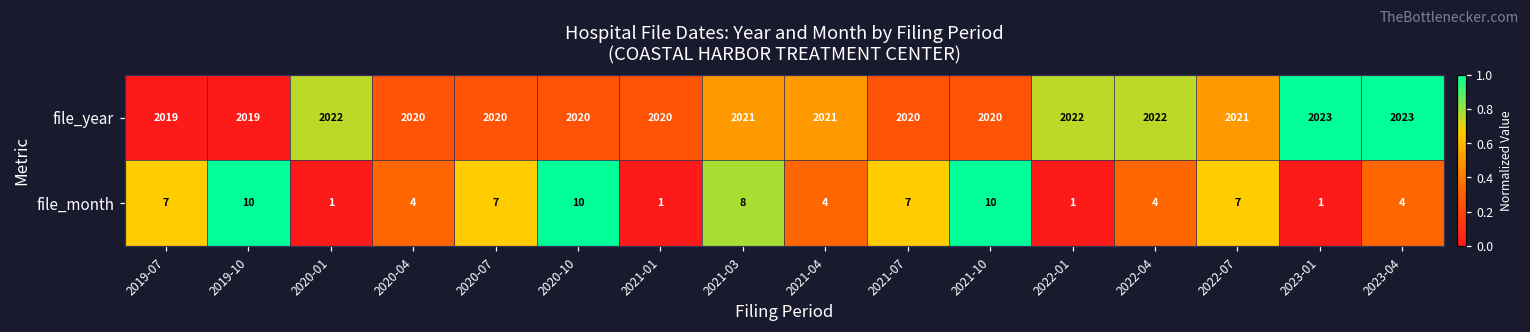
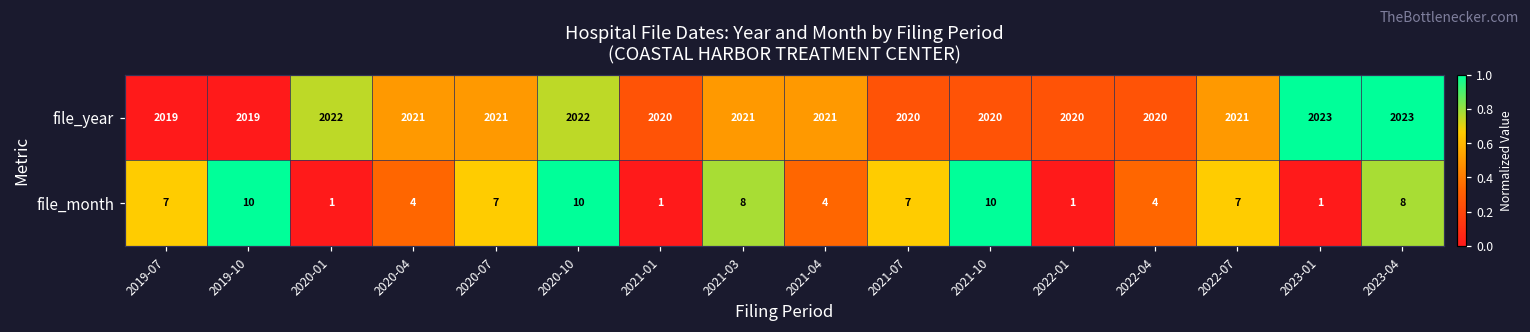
file_year, 2020-04: 2020 -> 2021
file_year, 2020-07: 2020 -> 2021
file_year, 2020-10: 2020 -> 2022
file_year, 2022-01: 2022 -> 2020
file_year, 2022-04: 2022 -> 2020
file_month, 2023-04: 4 -> 8
